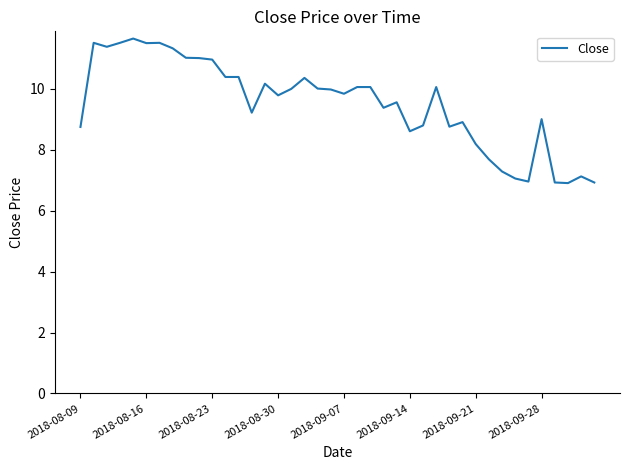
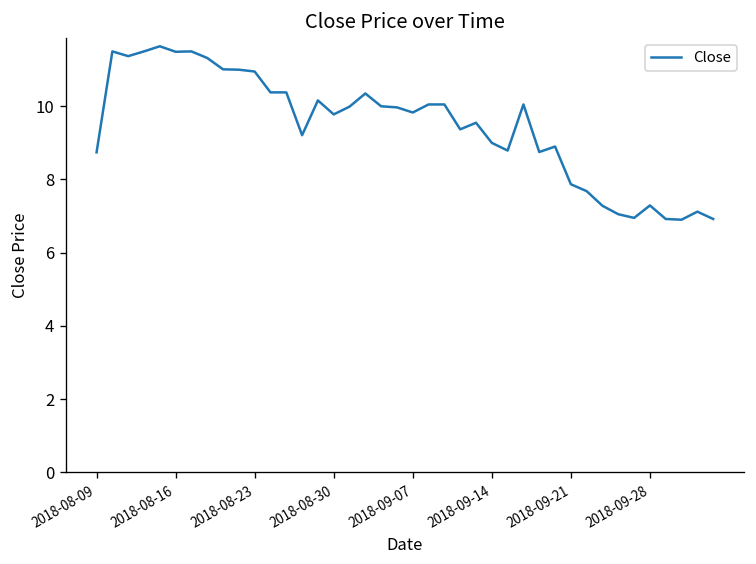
2018-09-14: 8.6 -> 9.0
2018-09-21: 8.2 -> 7.9
2018-09-28: 9.0 -> 7.3
